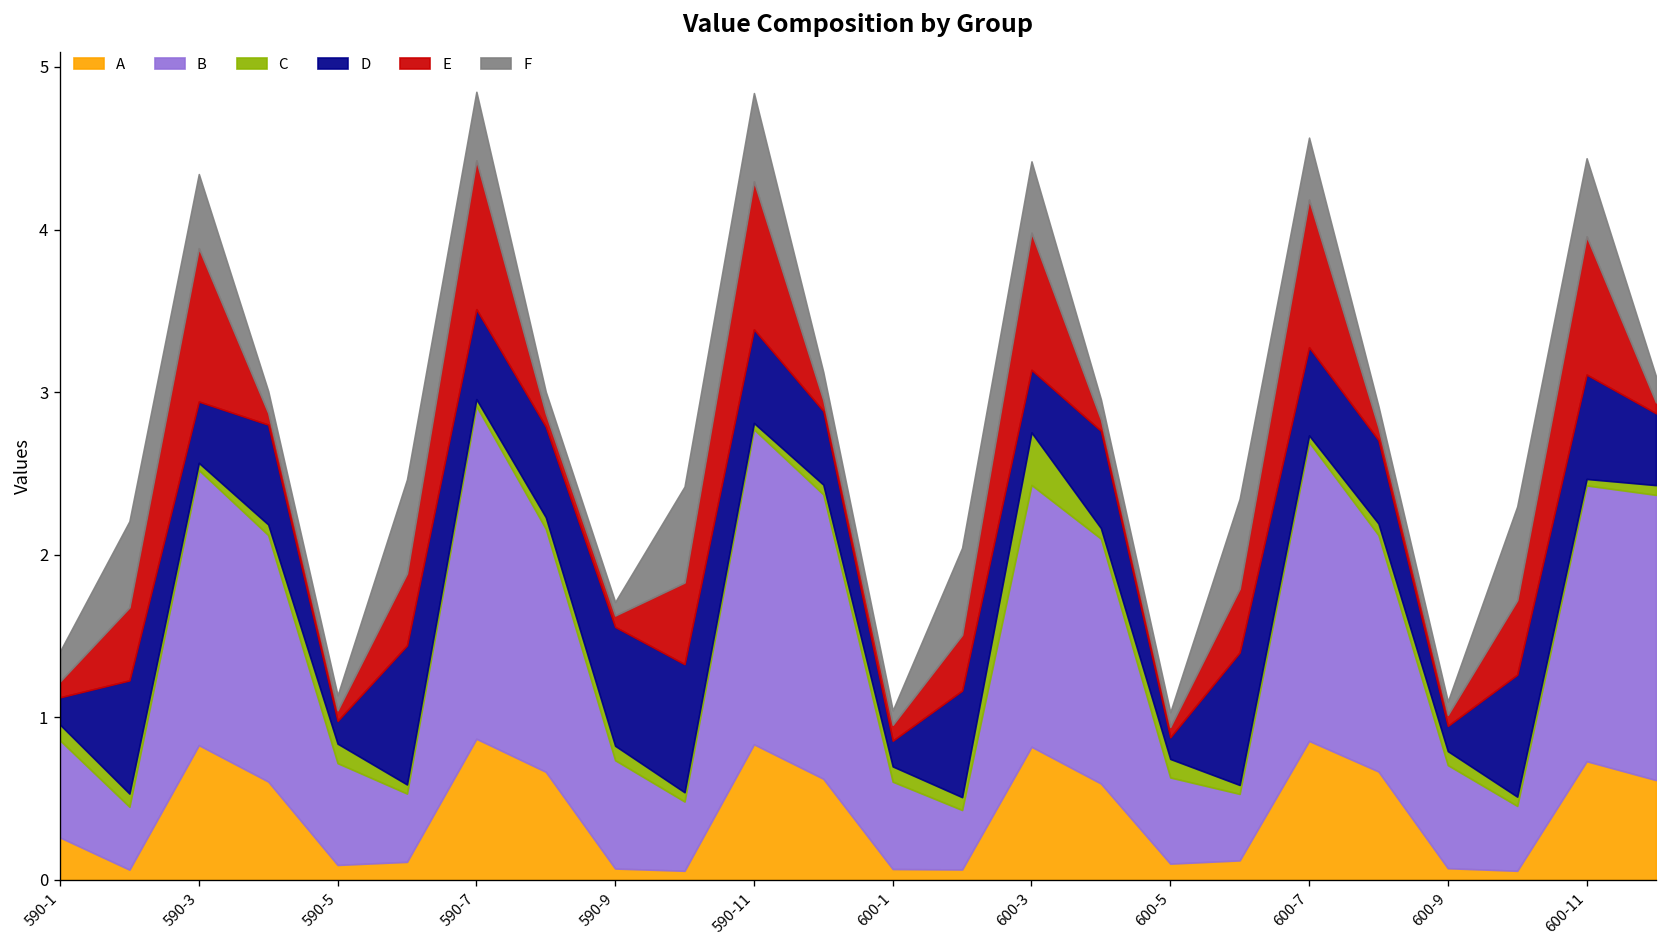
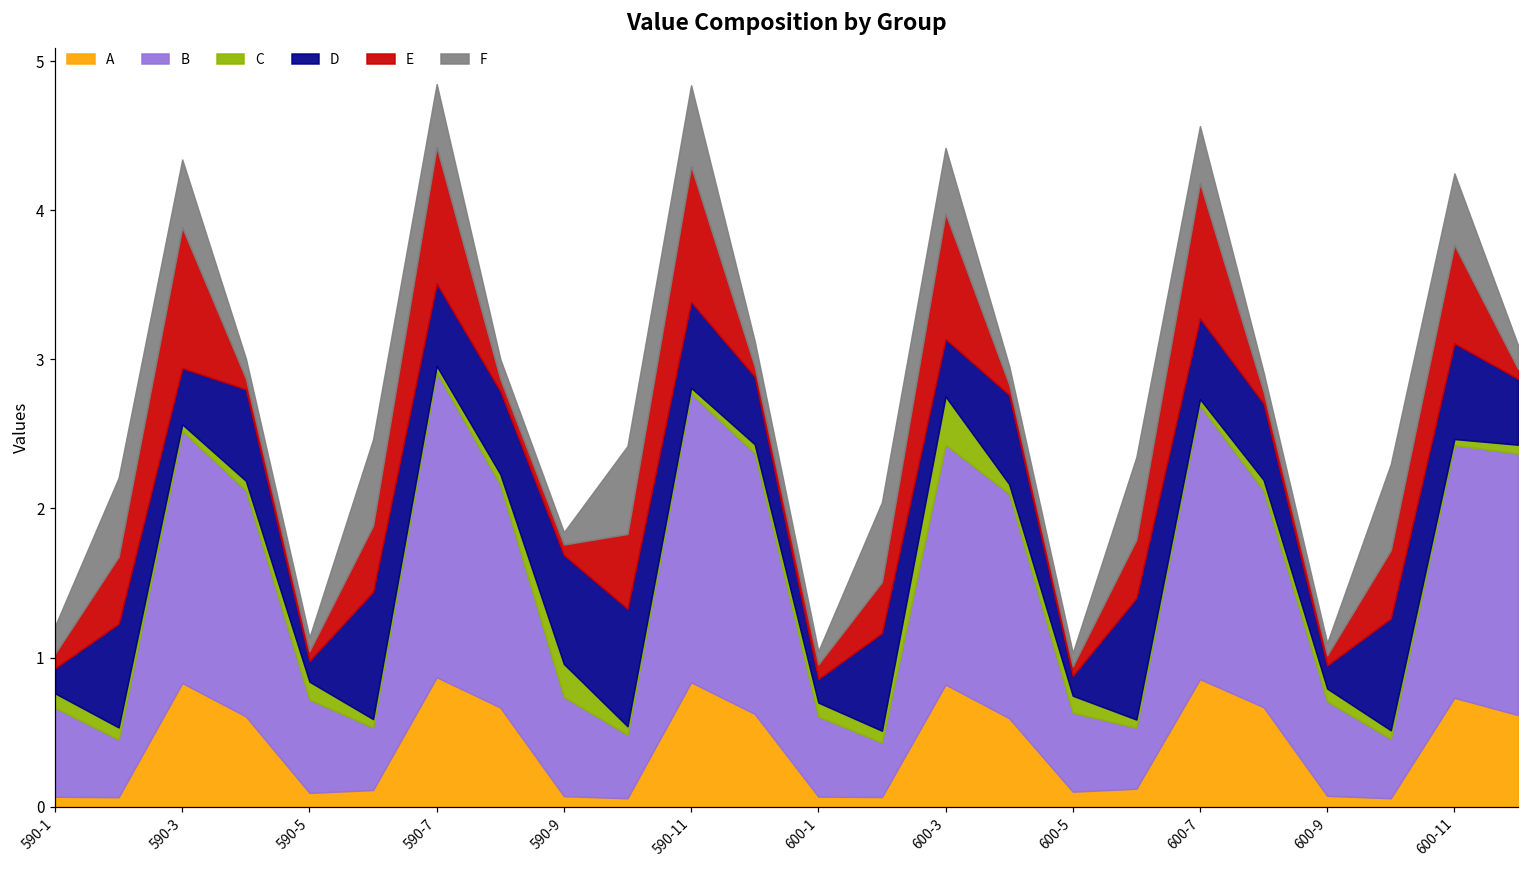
A, 590-1: 0.26 -> 0.07
C, 590-9: 0.09 -> 0.22
E, 600-11: 0.85 -> 0.66
